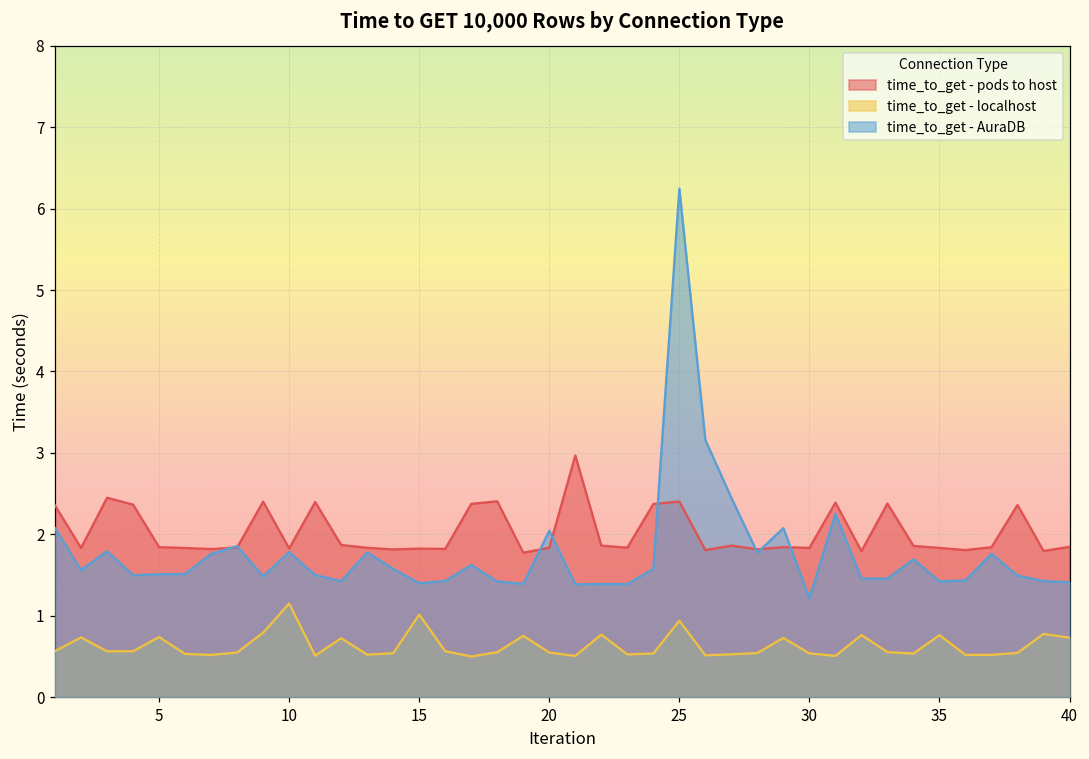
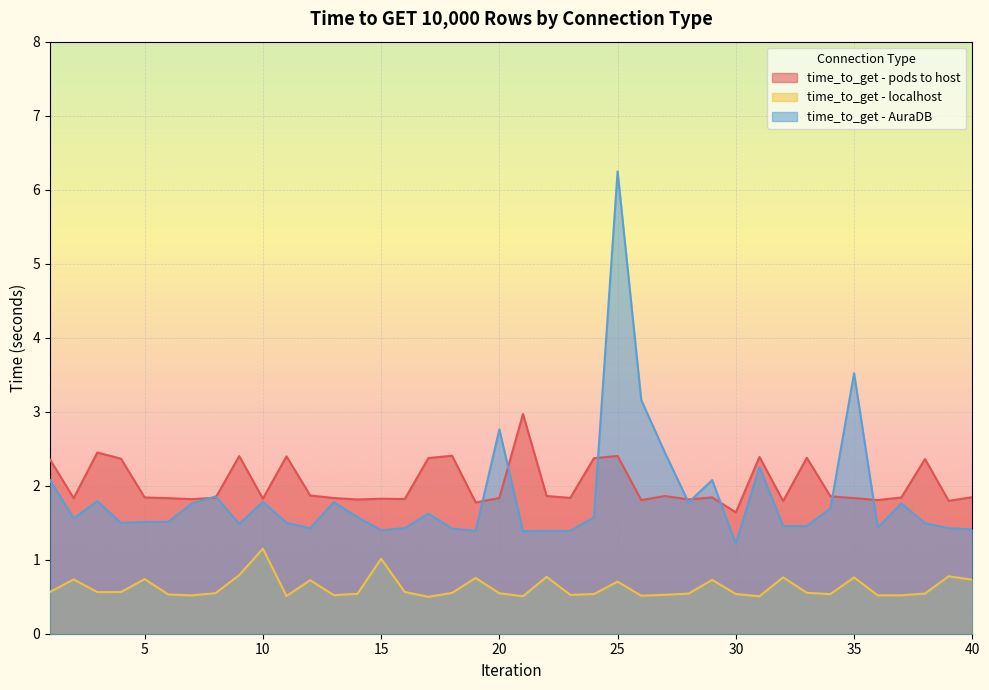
time_to_get - AuraDB, 20: 2.0 -> 2.8
time_to_get - localhost, 25: 0.9 -> 0.7
time_to_get - pods to host, 30: 1.8 -> 1.6
time_to_get - AuraDB, 35: 1.4 -> 3.5
